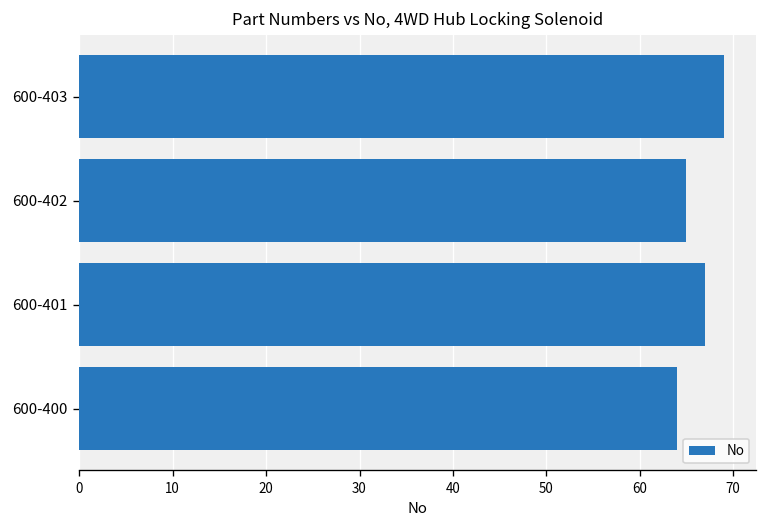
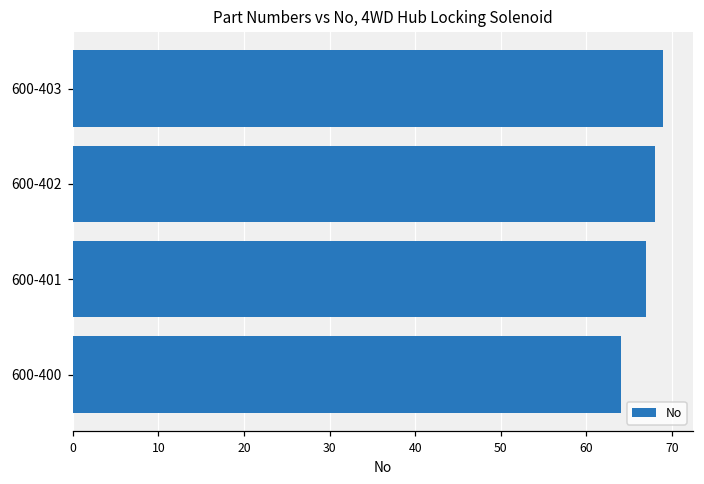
600-402: 65 -> 68
